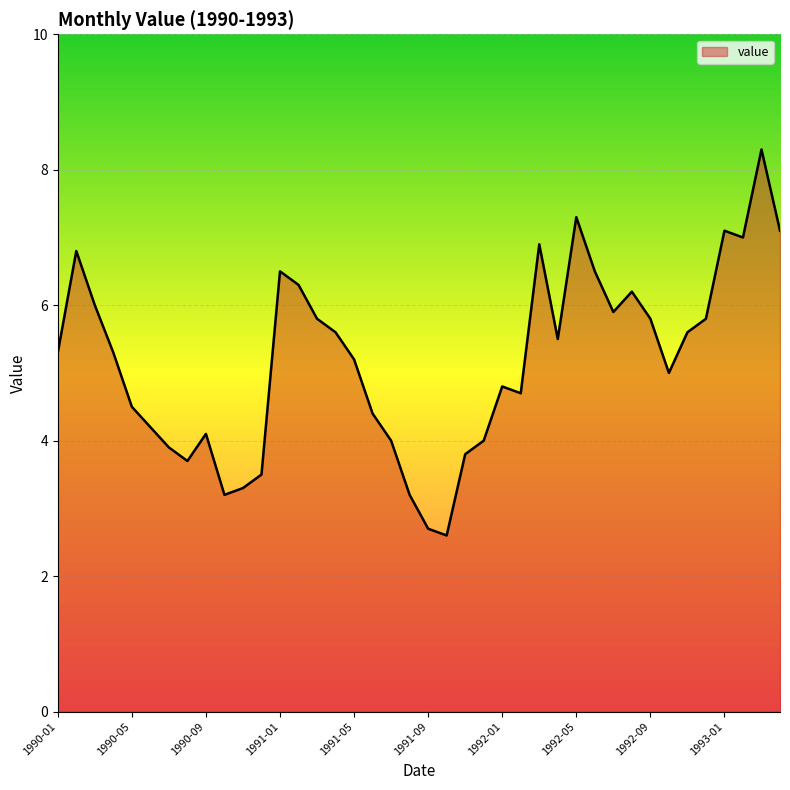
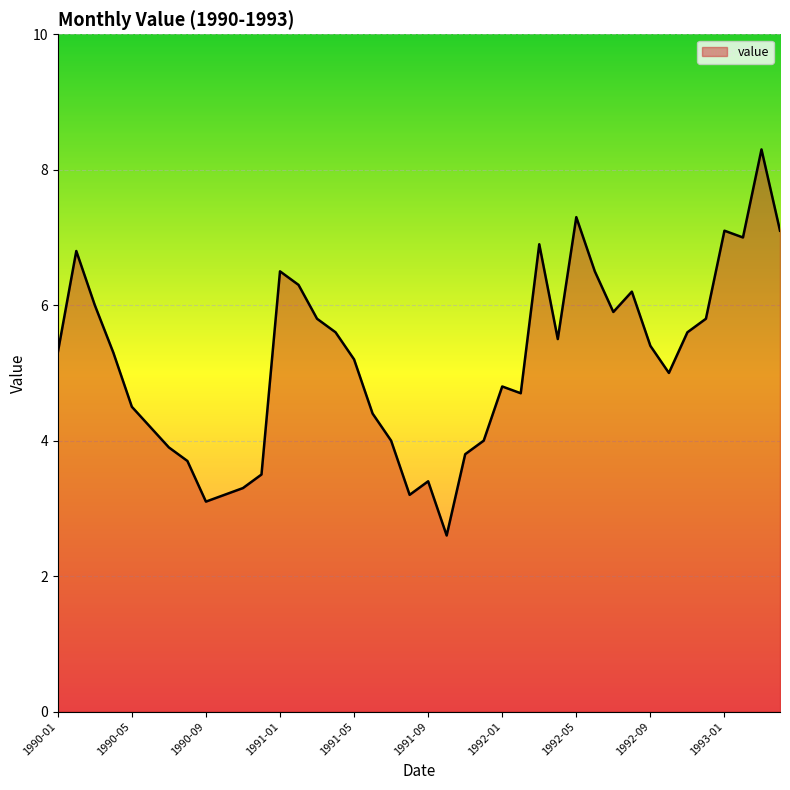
1990-09: 4.1 -> 3.1
1991-09: 2.7 -> 3.4
1992-09: 5.8 -> 5.4
